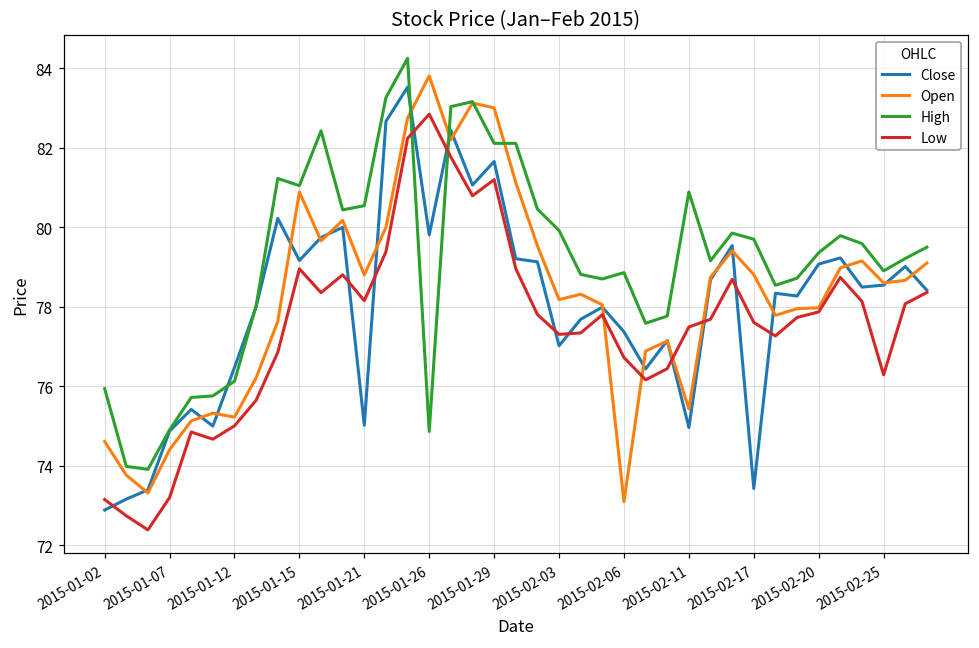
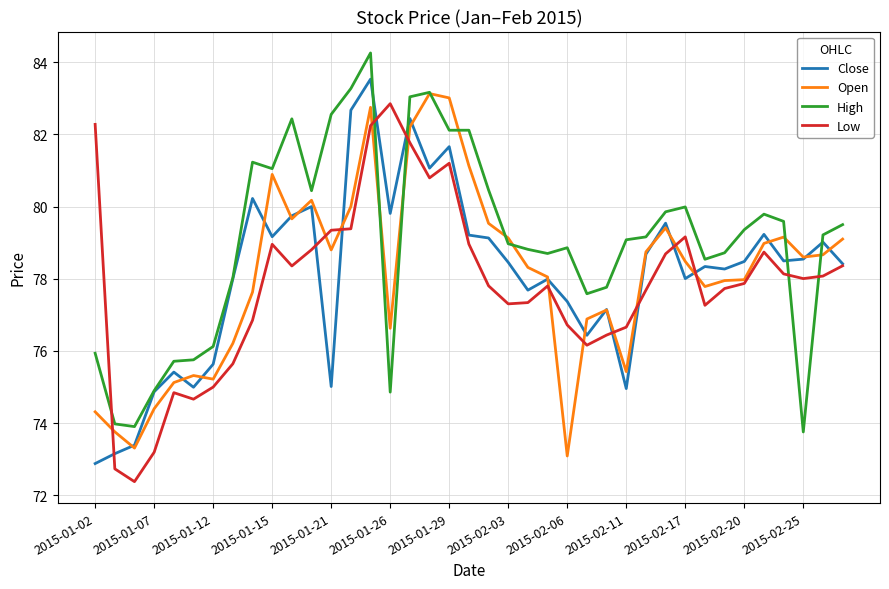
Open, 2015-01-02: 74.6 -> 74.3
Low, 2015-01-02: 73.1 -> 82.3
Close, 2015-01-12: 76.5 -> 75.6
High, 2015-01-21: 80.5 -> 82.6
Low, 2015-01-21: 78.2 -> 79.3
Open, 2015-01-26: 83.8 -> 76.6
Close, 2015-02-03: 77.0 -> 78.5
Open, 2015-02-03: 78.2 -> 79.1
High, 2015-02-03: 79.9 -> 79.0
High, 2015-02-11: 80.9 -> 79.1
Low, 2015-02-11: 77.5 -> 76.7
Close, 2015-02-17: 73.4 -> 78.0
Open, 2015-02-17: 78.8 -> 78.5
High, 2015-02-17: 79.7 -> 80.0
Low, 2015-02-17: 77.6 -> 79.2
Close, 2015-02-20: 79.1 -> 78.5
High, 2015-02-25: 78.9 -> 73.8
Low, 2015-02-25: 76.3 -> 78.0
